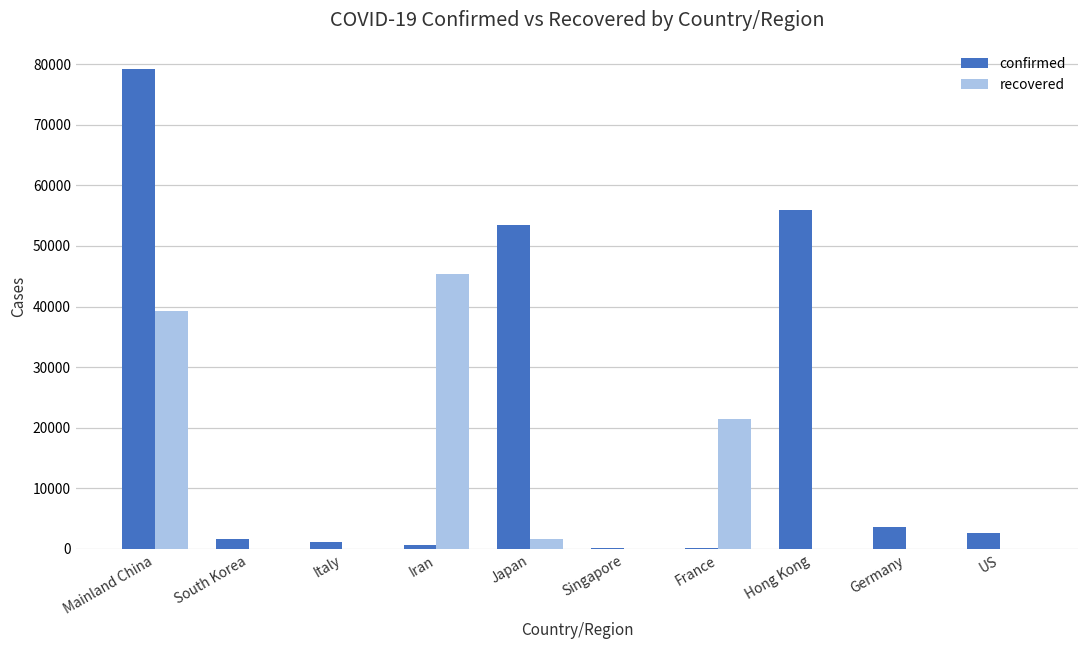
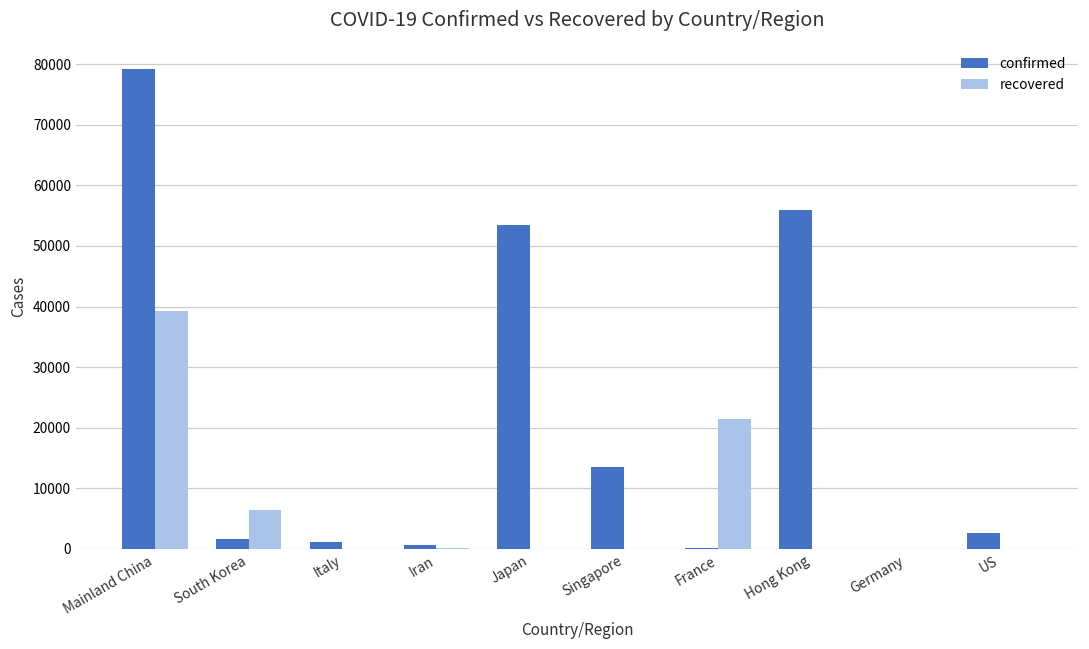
recovered, South Korea: 0 -> 6000
recovered, Iran: 45000 -> 0
recovered, Japan: 2000 -> 0
confirmed, Singapore: 0 -> 14000
confirmed, Germany: 4000 -> 0
